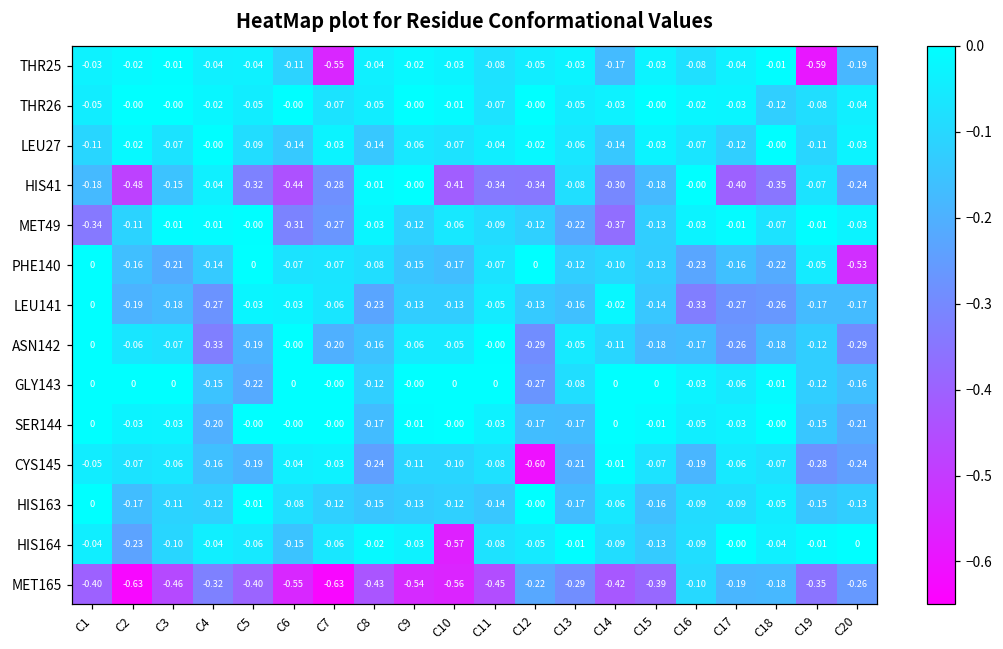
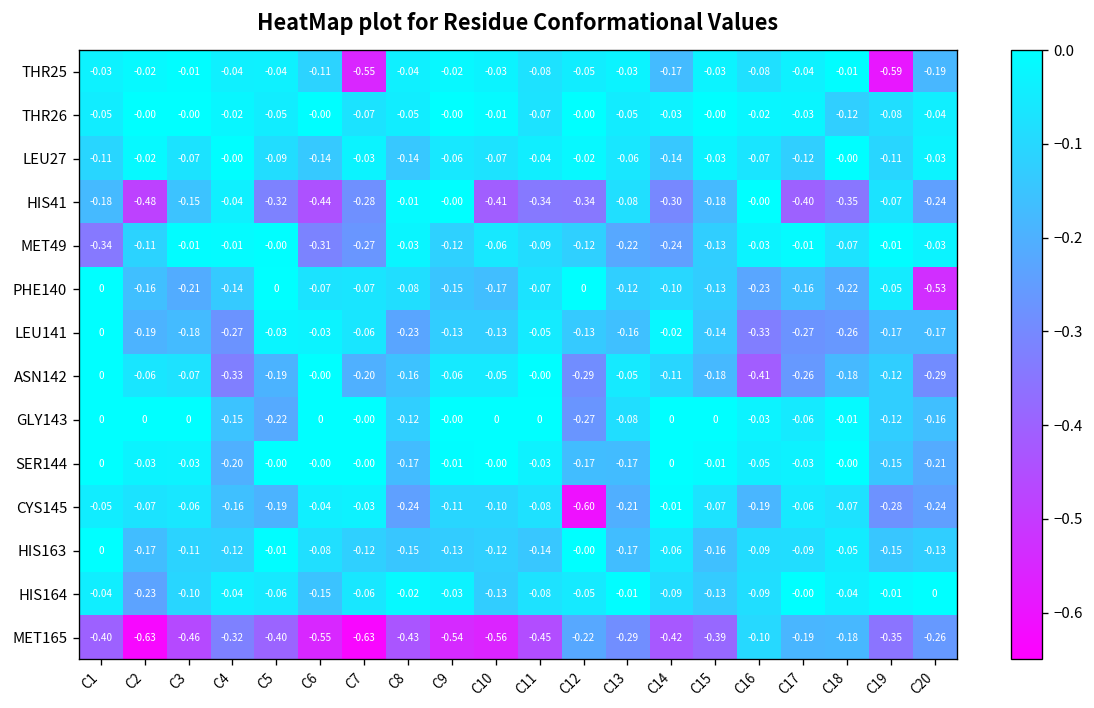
MET49, C14: -0.37 -> -0.24
ASN142, C16: -0.17 -> -0.41
HIS164, C10: -0.57 -> -0.13
